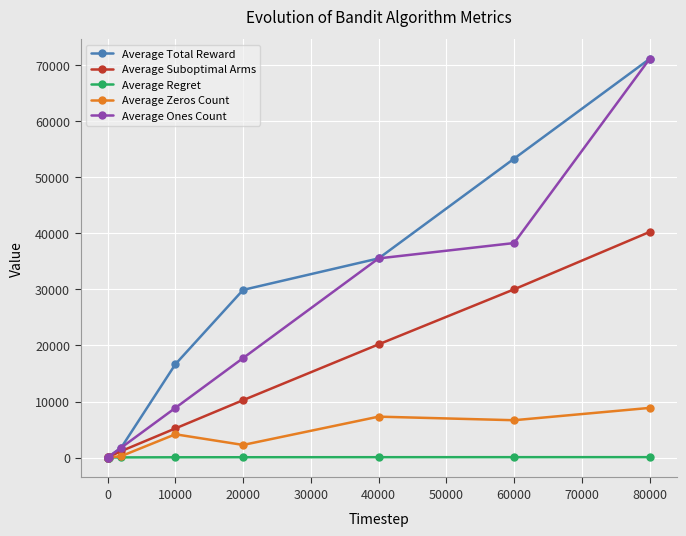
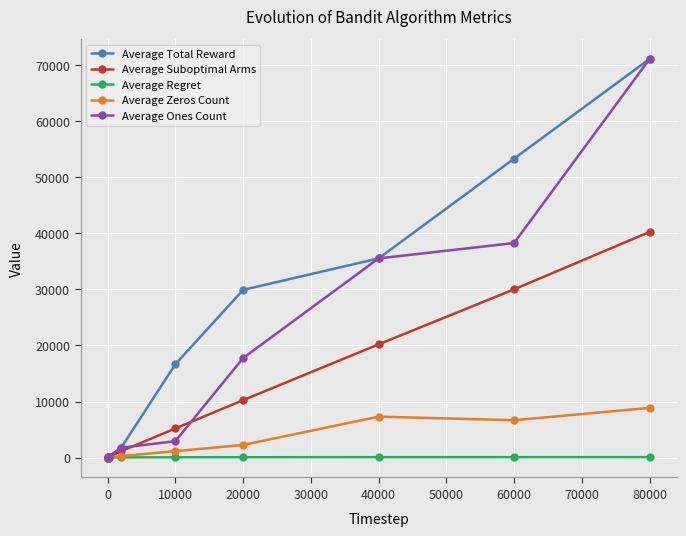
Average Zeros Count, 10000: 4000 -> 1000
Average Ones Count, 10000: 9000 -> 3000
